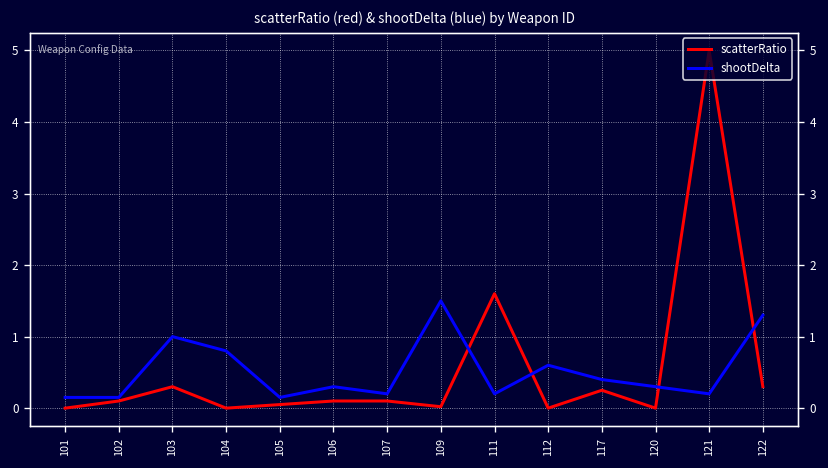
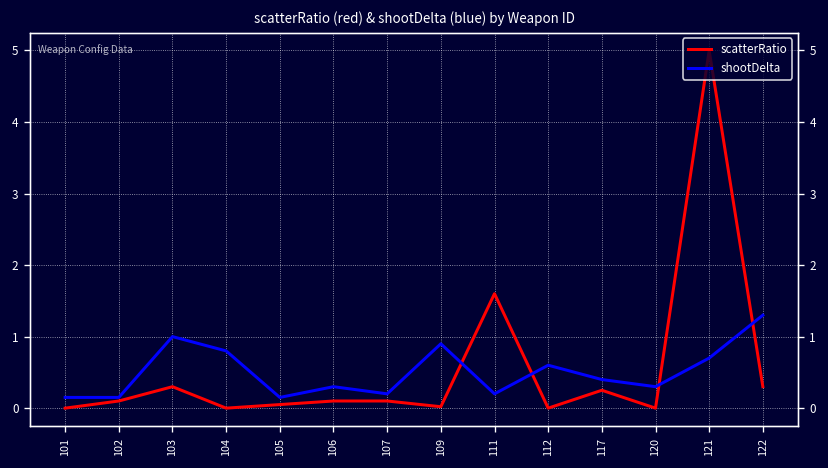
shootDelta, 109: 1.5 -> 0.9
shootDelta, 121: 0.2 -> 0.7
